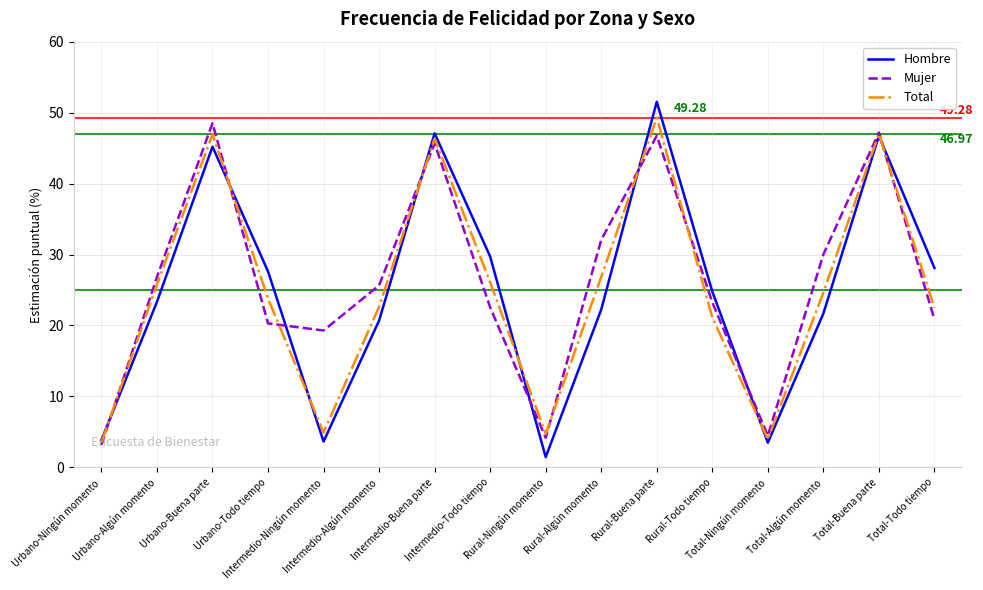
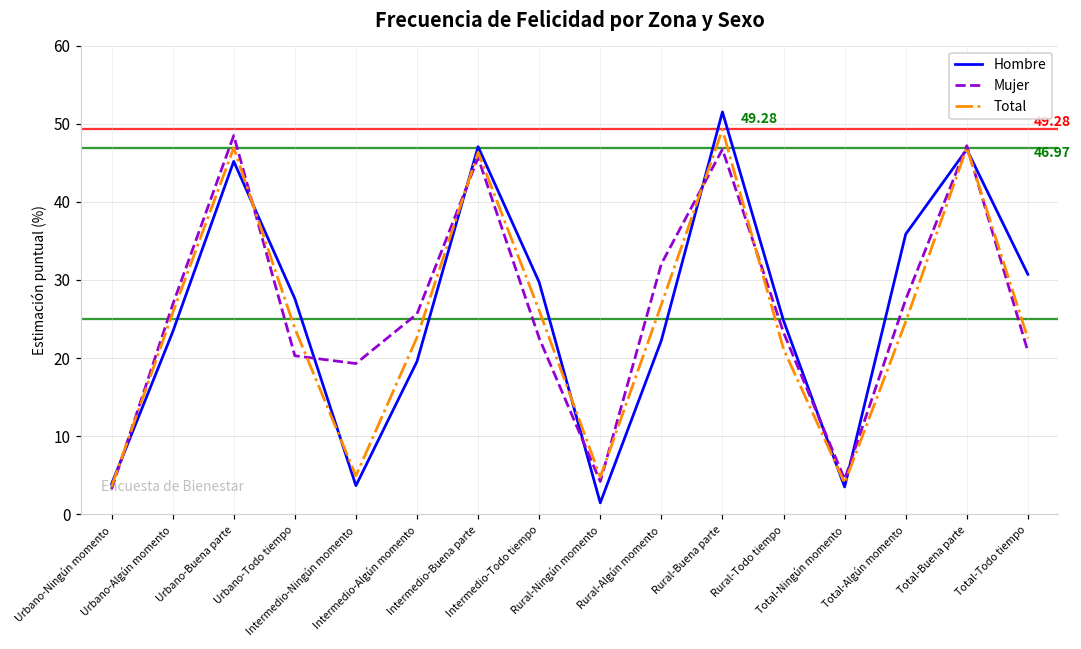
Hombre, Intermedio-Algún momento: 21 -> 20
Hombre, Total-Algún momento: 22 -> 36
Mujer, Total-Algún momento: 30 -> 28
Hombre, Total-Todo tiempo: 28 -> 31
